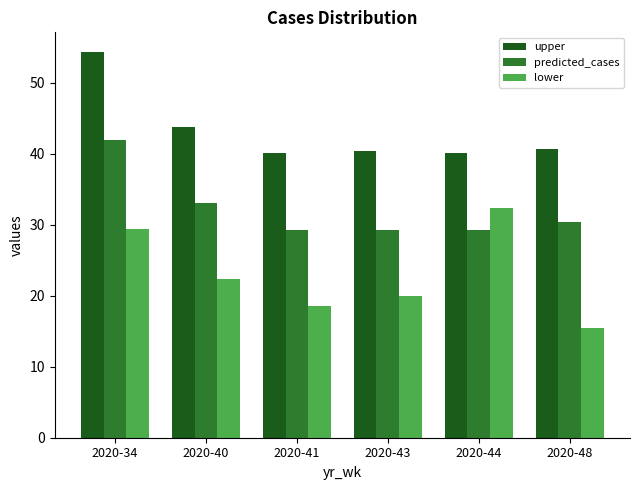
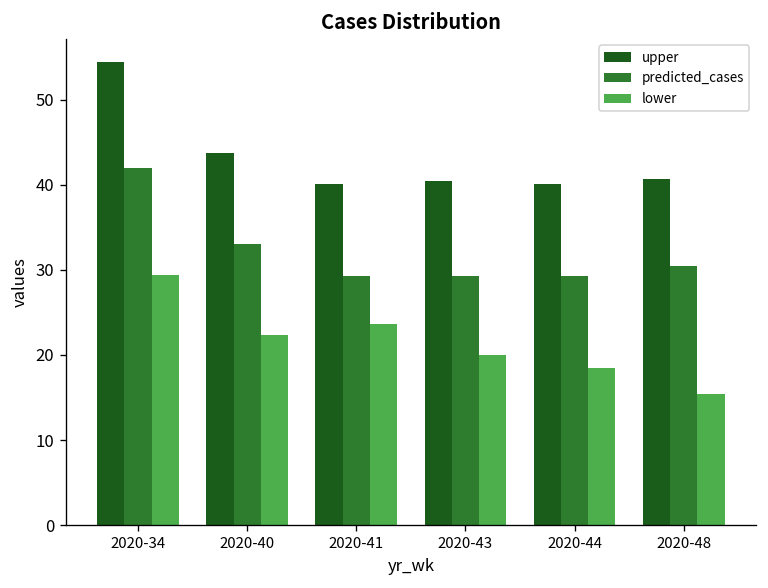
lower, 2020-41: 19 -> 24
lower, 2020-44: 32 -> 18
